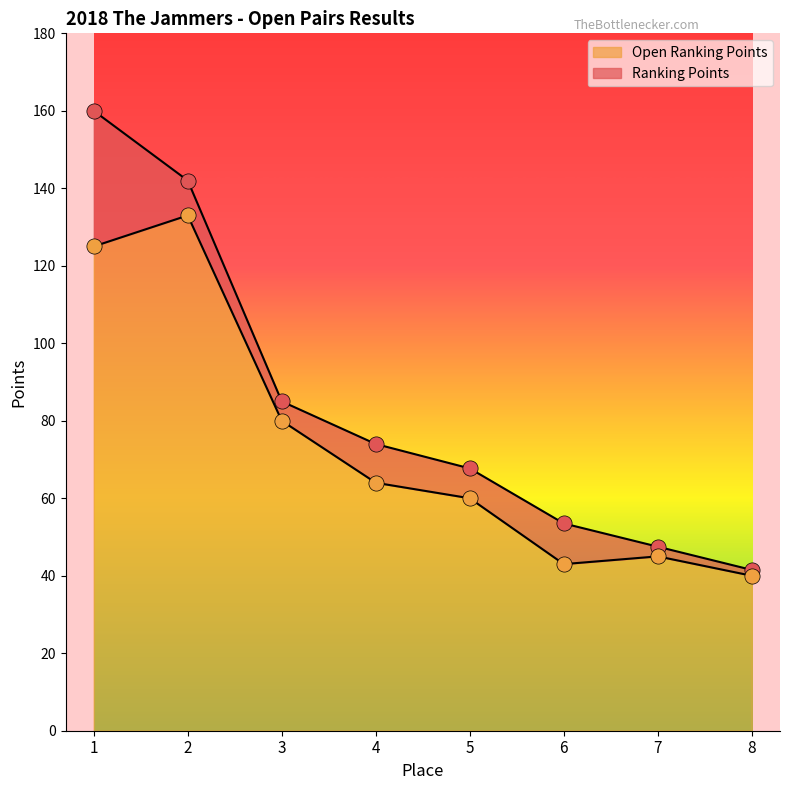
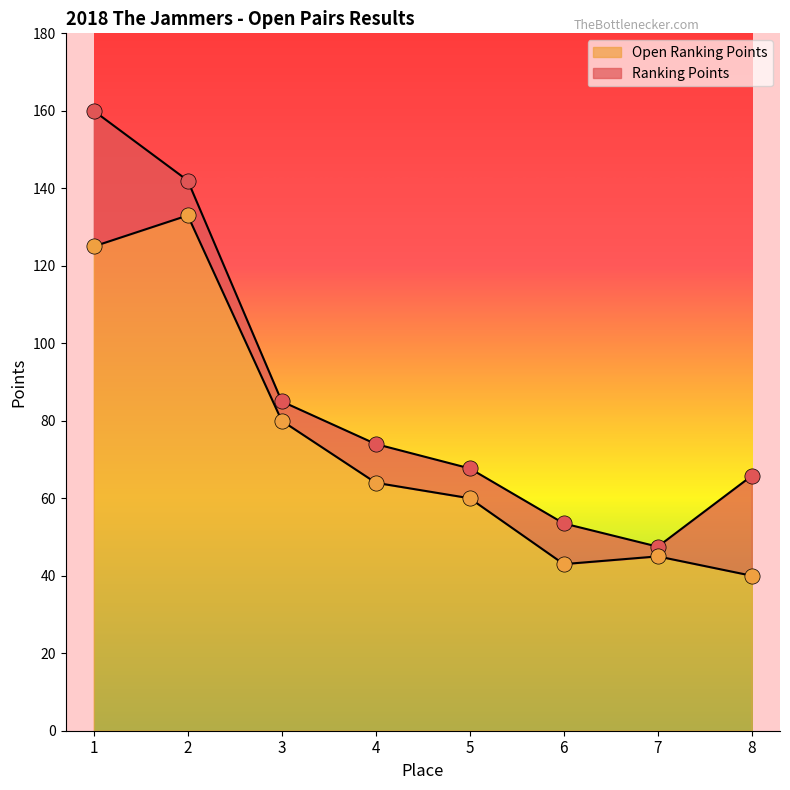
Ranking Points, 8: 42 -> 66
